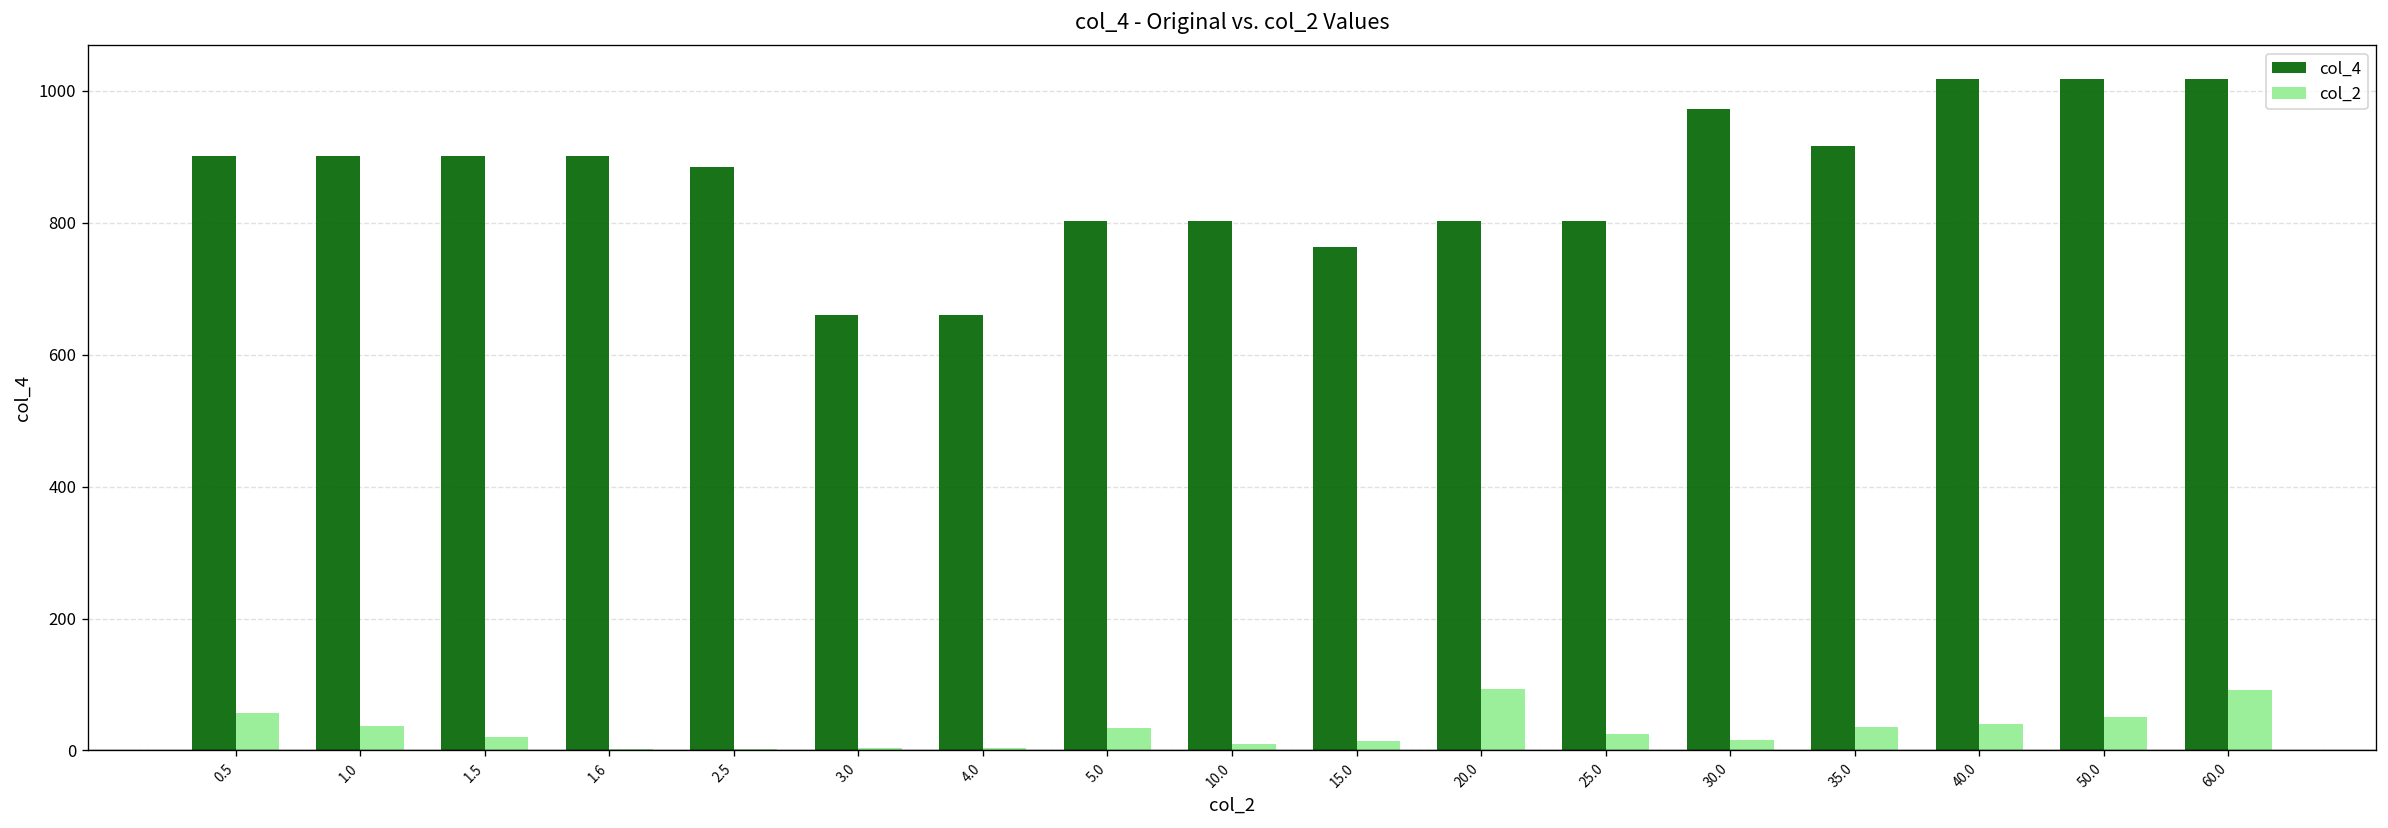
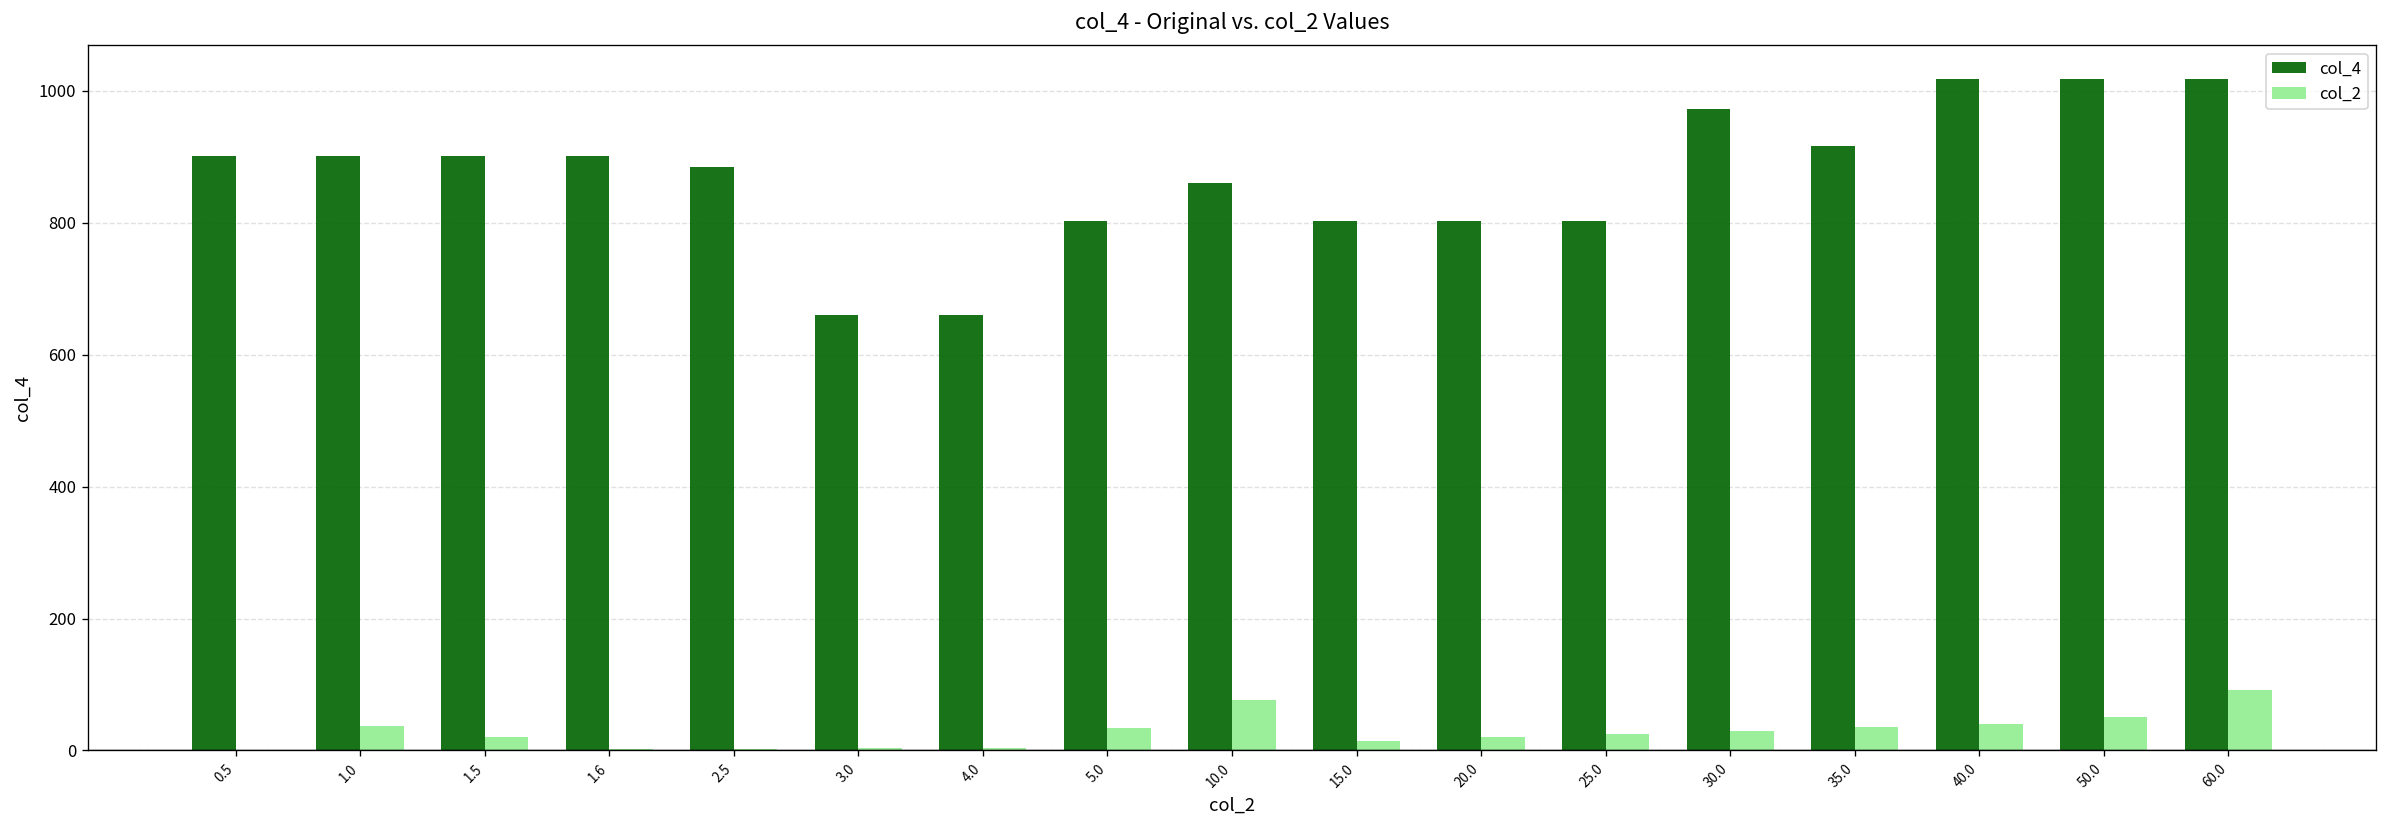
col_2, 0.5: 60 -> 0
col_4, 10.0: 800 -> 860
col_2, 10.0: 10 -> 80
col_4, 15.0: 760 -> 800
col_2, 20.0: 90 -> 20
col_2, 30.0: 20 -> 30
